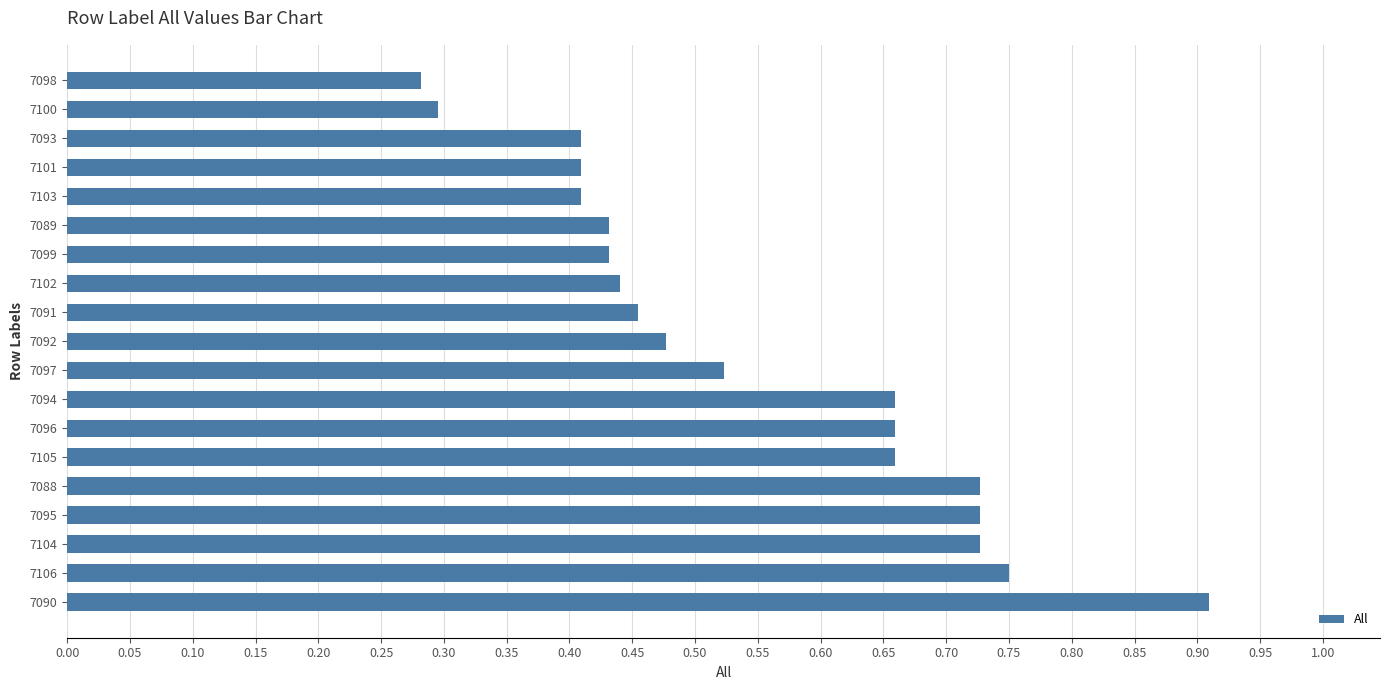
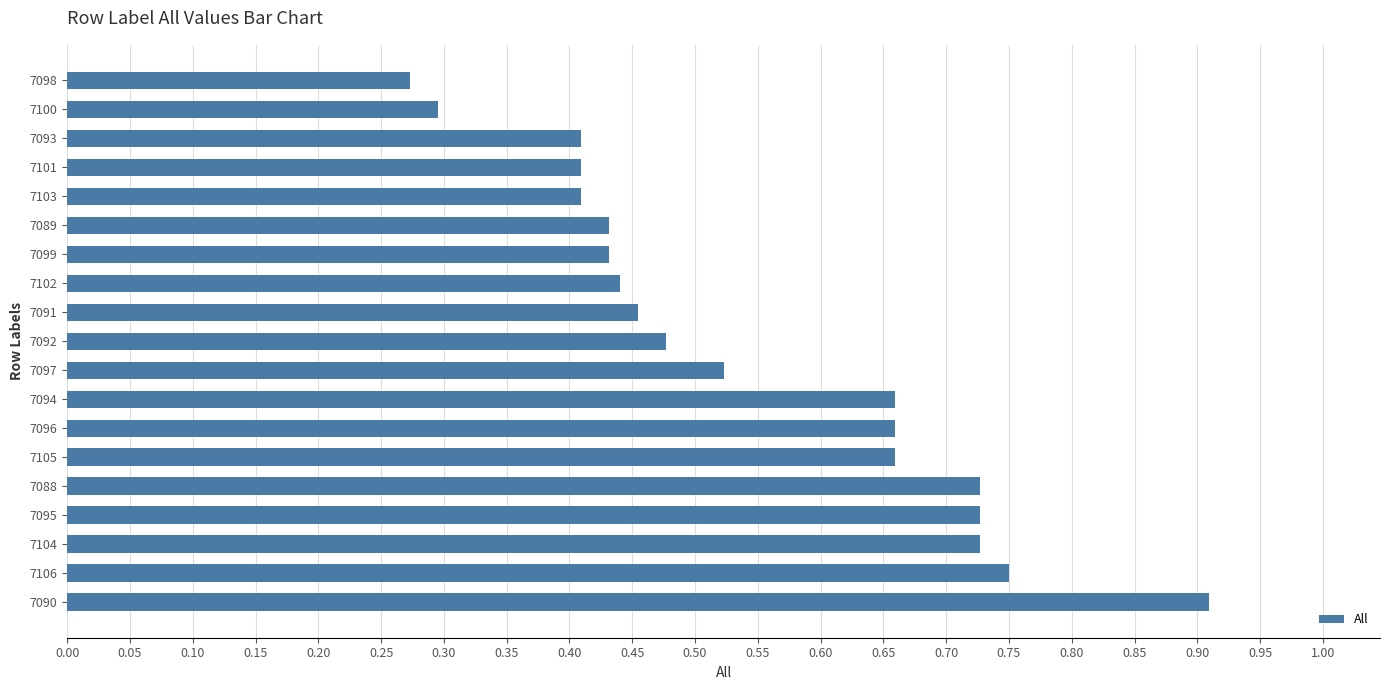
7098: 0.282 -> 0.273
